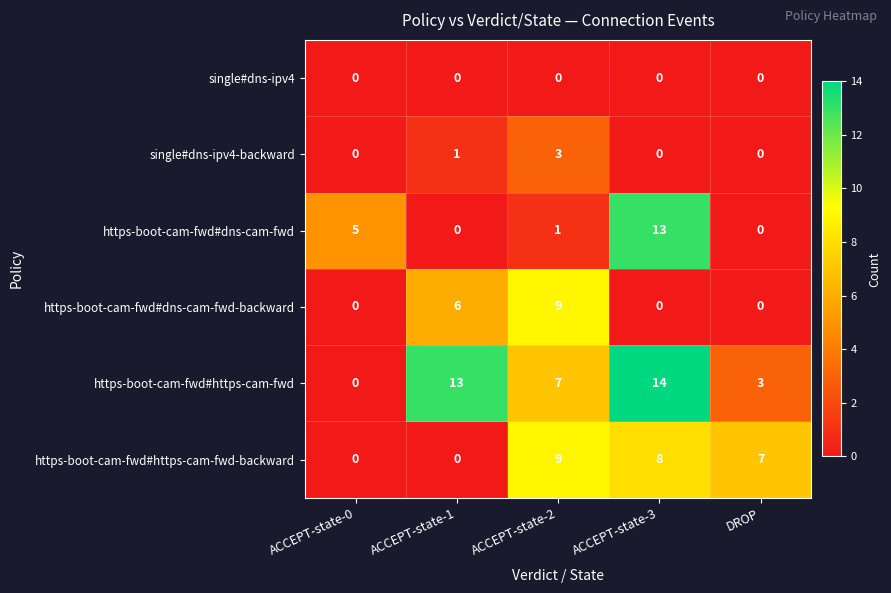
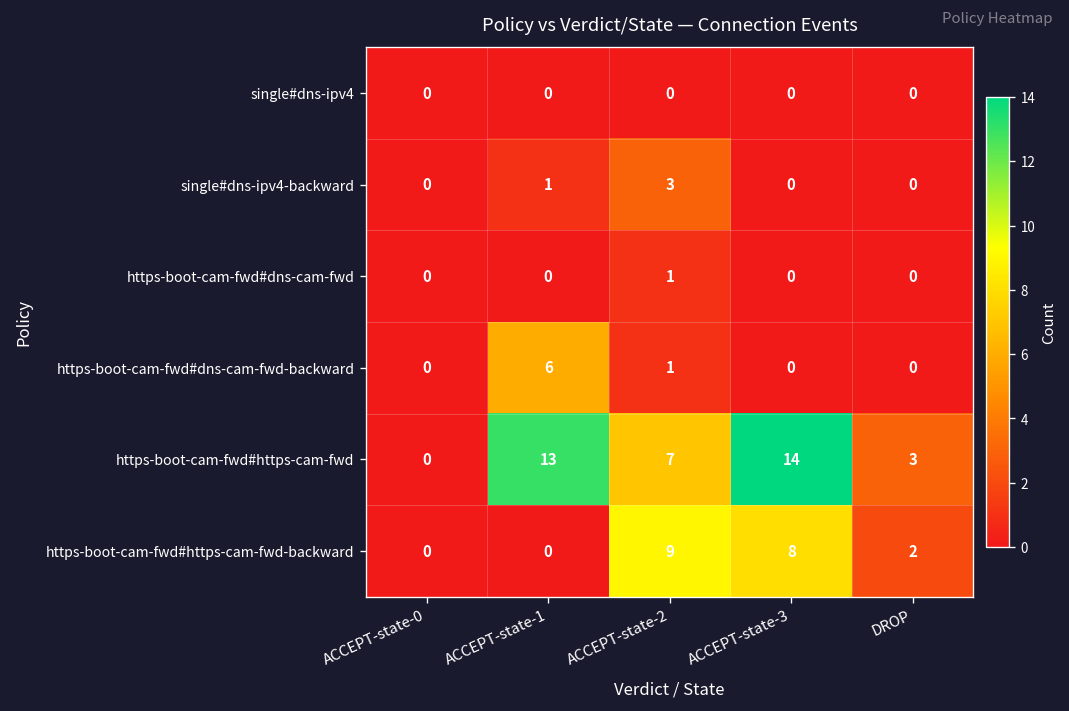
https-boot-cam-fwd#dns-cam-fwd, ACCEPT-state-0: 5 -> 0
https-boot-cam-fwd#dns-cam-fwd, ACCEPT-state-3: 13 -> 0
https-boot-cam-fwd#dns-cam-fwd-backward, ACCEPT-state-2: 9 -> 1
https-boot-cam-fwd#https-cam-fwd-backward, DROP: 7 -> 2
